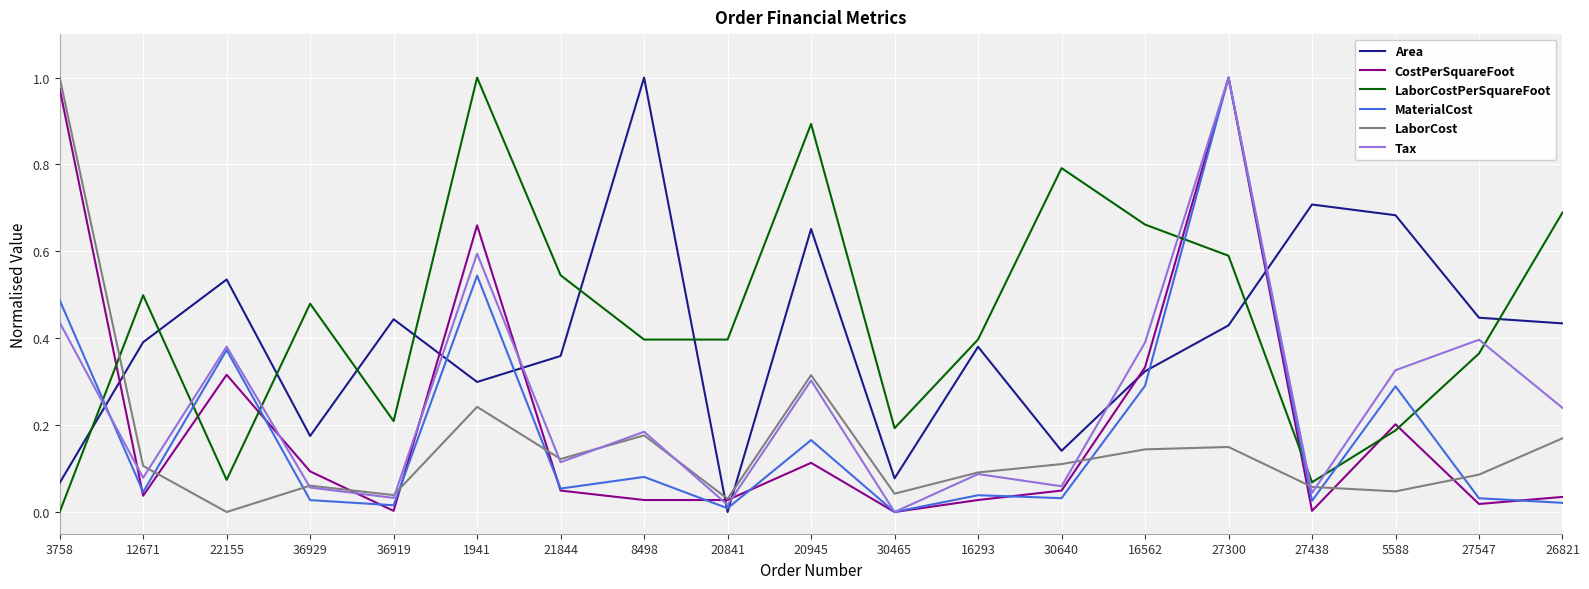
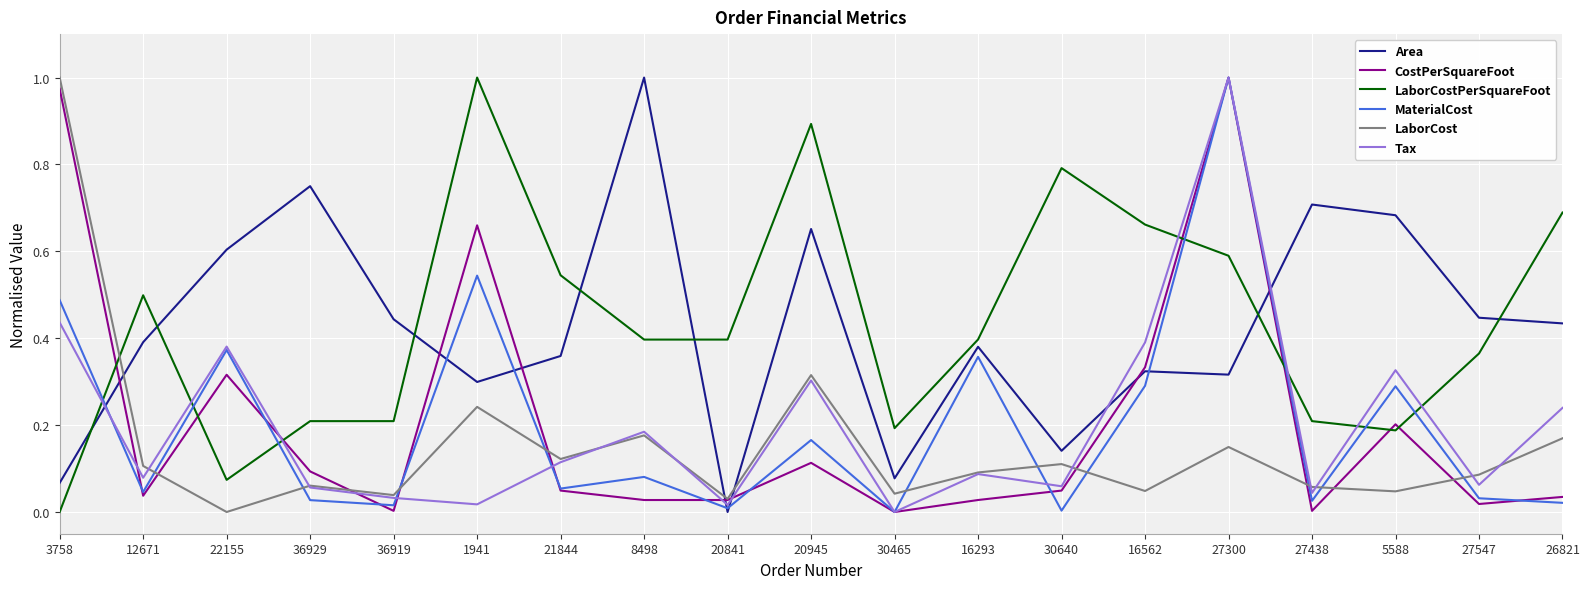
Area, 22155: 0.54 -> 0.60
Area, 36929: 0.17 -> 0.75
LaborCostPerSquareFoot, 36929: 0.48 -> 0.21
Tax, 1941: 0.59 -> 0.02
MaterialCost, 16293: 0.04 -> 0.36
MaterialCost, 30640: 0.03 -> 0.00
LaborCost, 16562: 0.14 -> 0.05
Area, 27300: 0.43 -> 0.32
LaborCostPerSquareFoot, 27438: 0.07 -> 0.21
Tax, 27547: 0.40 -> 0.06
